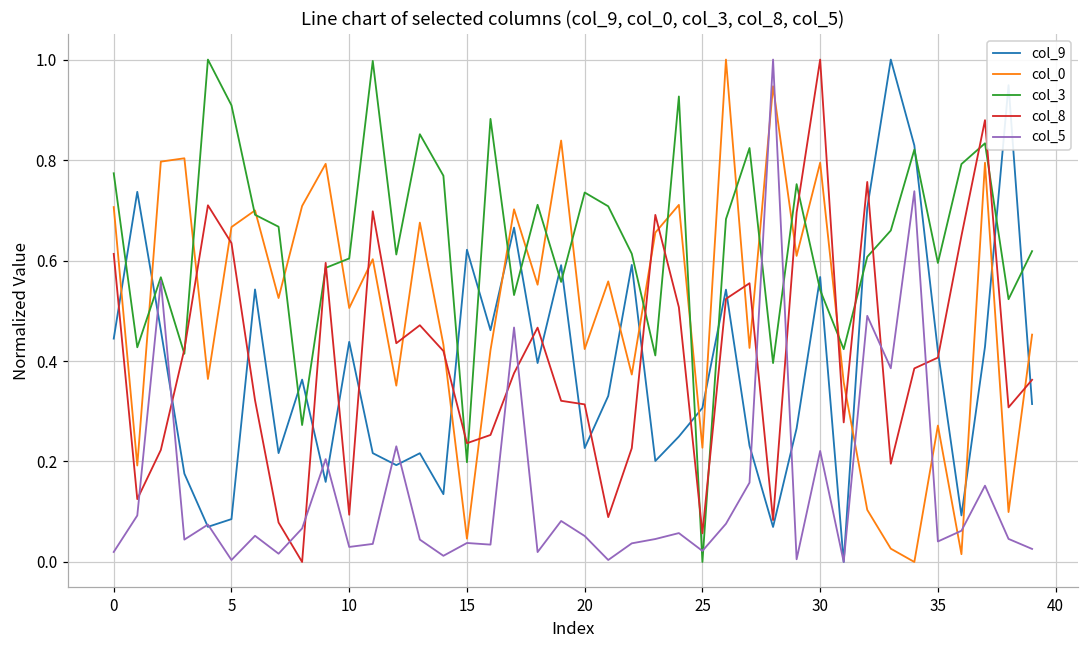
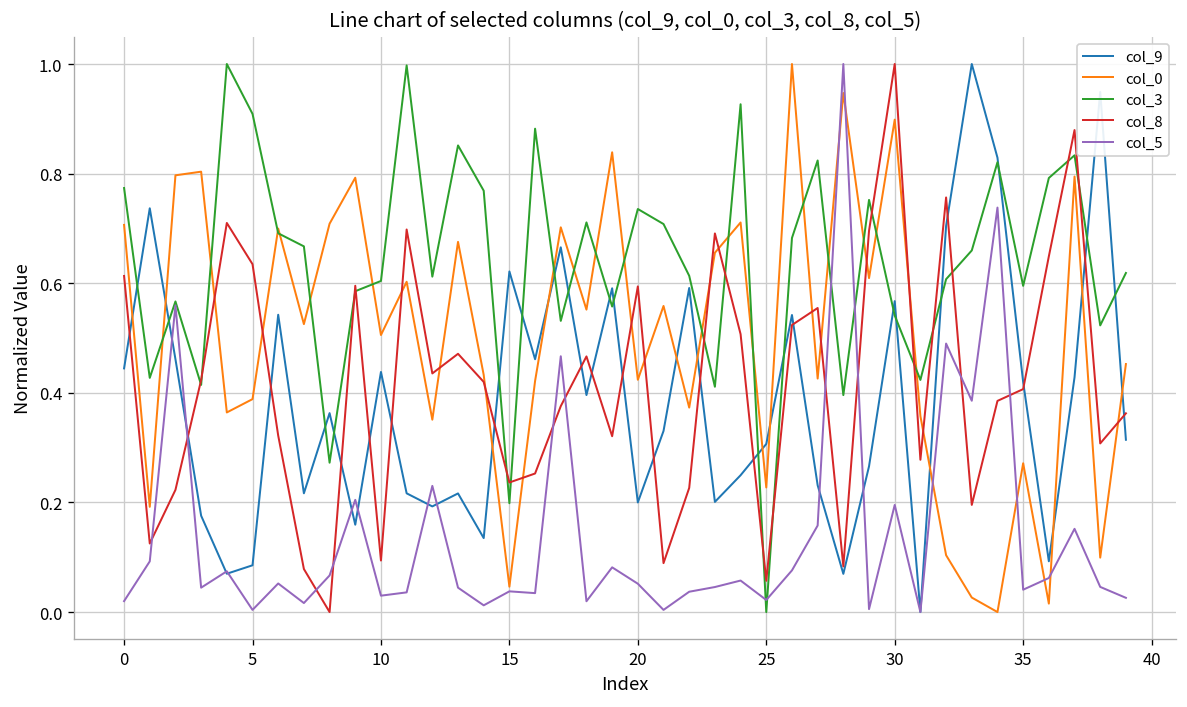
col_0, 5: 0.67 -> 0.39
col_9, 20: 0.23 -> 0.20
col_8, 20: 0.31 -> 0.59
col_0, 30: 0.79 -> 0.90
col_5, 30: 0.22 -> 0.20
